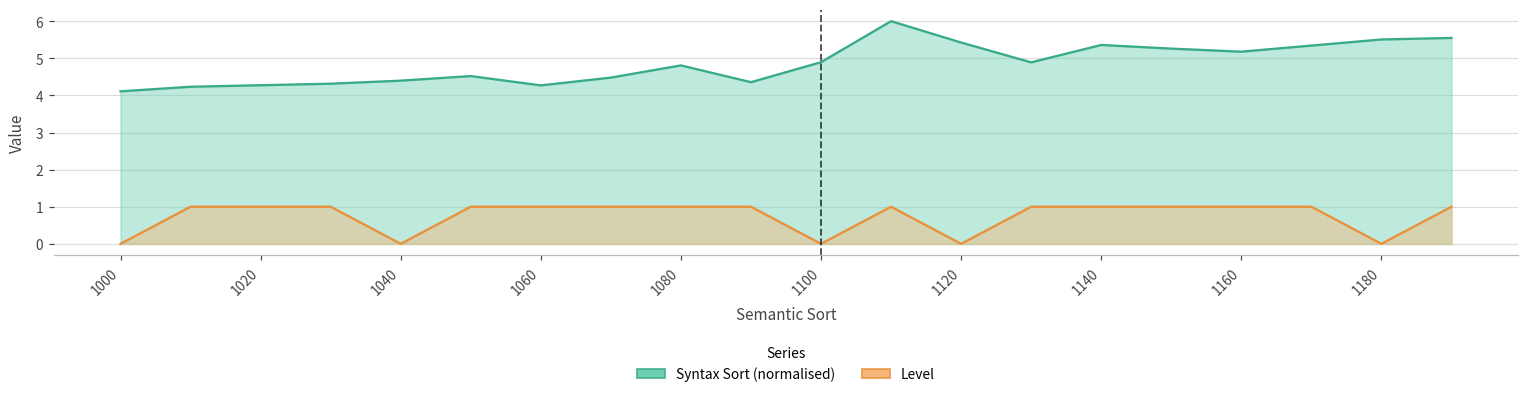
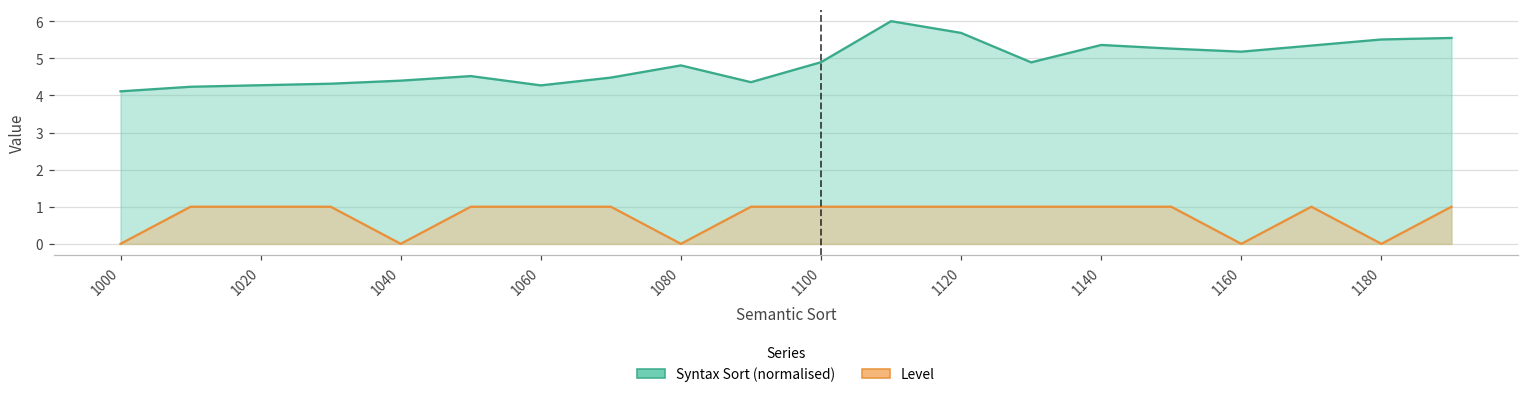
Level, 1080: 1 -> 0
Level, 1100: 0 -> 1
Syntax Sort (normalised), 1120: 5.4 -> 5.7
Level, 1120: 0 -> 1
Level, 1160: 1 -> 0
